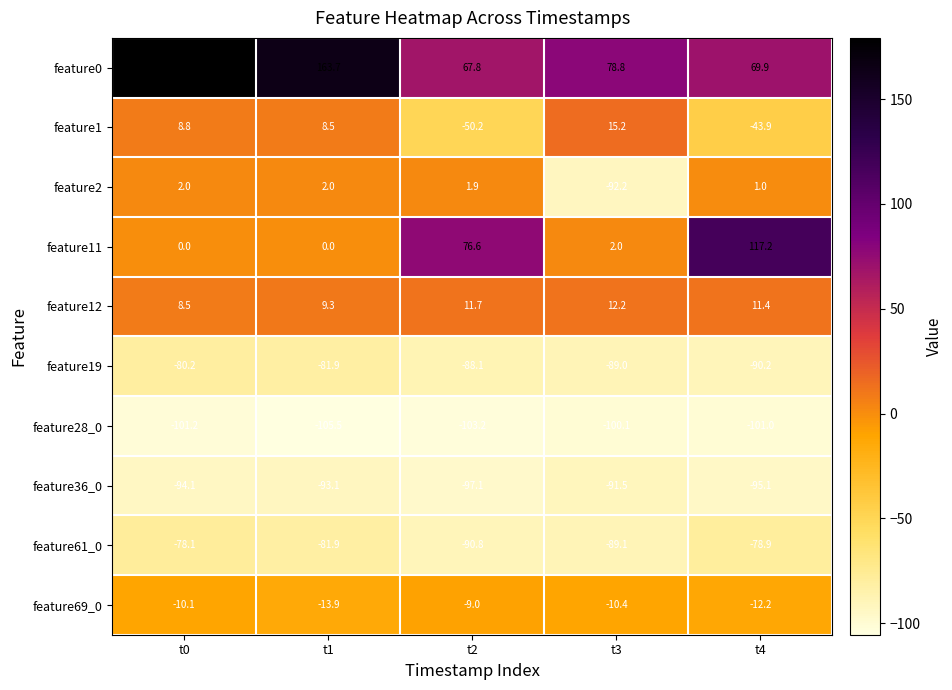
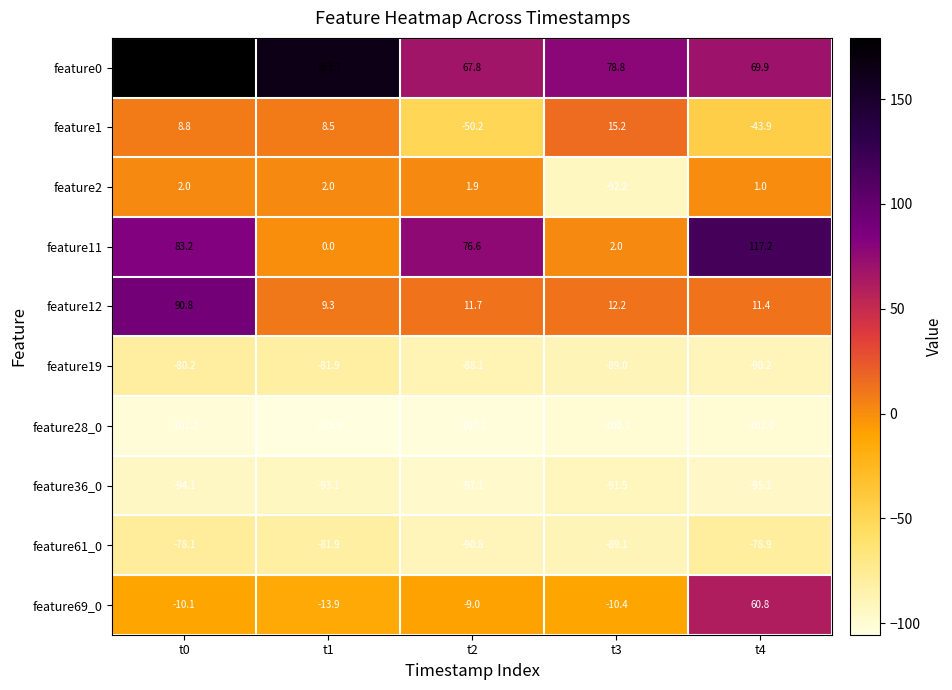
feature11, t0: 0.0 -> 83.2
feature12, t0: 8.5 -> 90.8
feature69_0, t4: -12.2 -> 60.8
